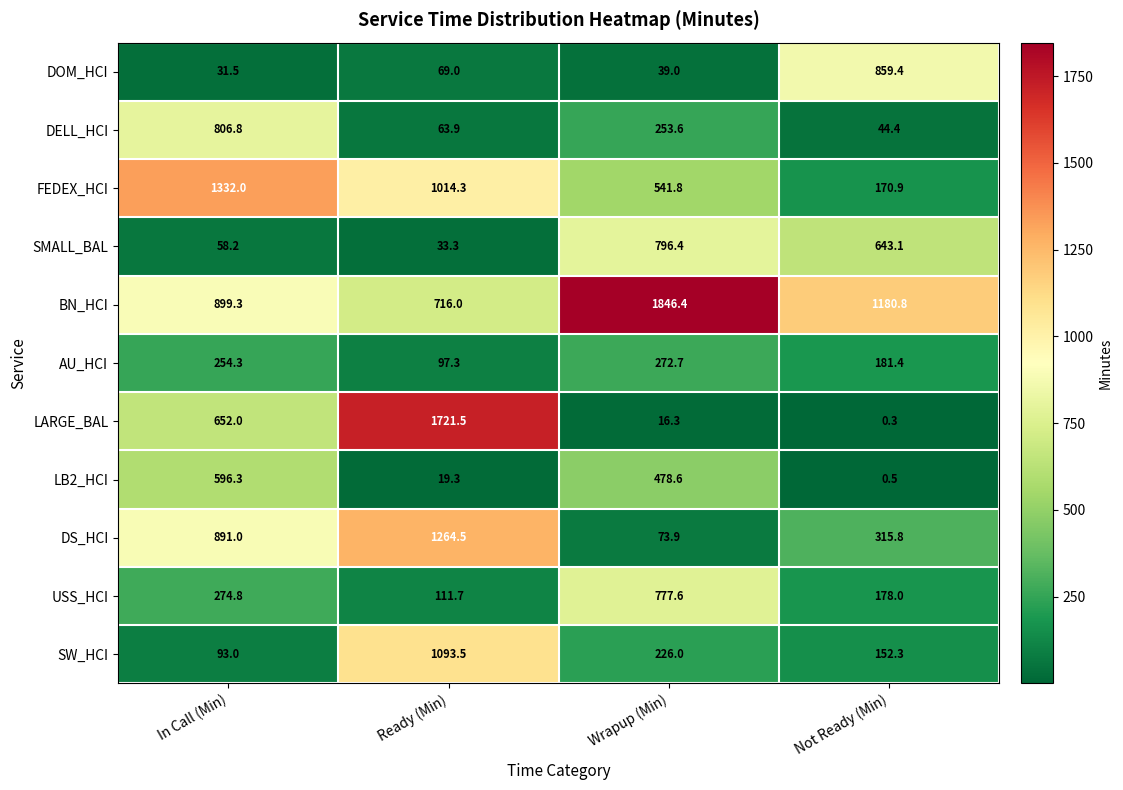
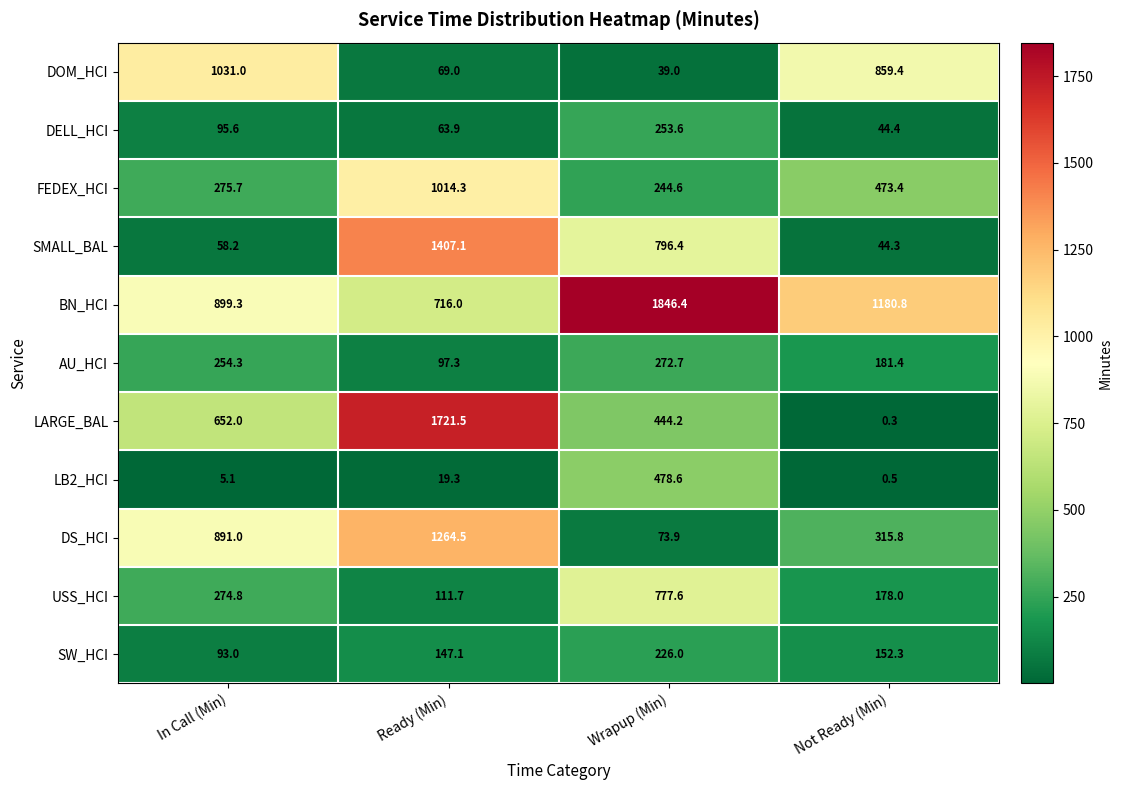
DOM_HCI, In Call (Min): 31.5 -> 1031.0
DELL_HCI, In Call (Min): 806.8 -> 95.6
FEDEX_HCI, In Call (Min): 1332.0 -> 275.7
FEDEX_HCI, Wrapup (Min): 541.8 -> 244.6
FEDEX_HCI, Not Ready (Min): 170.9 -> 473.4
SMALL_BAL, Ready (Min): 33.3 -> 1407.1
SMALL_BAL, Not Ready (Min): 643.1 -> 44.3
LARGE_BAL, Wrapup (Min): 16.3 -> 444.2
LB2_HCI, In Call (Min): 596.3 -> 5.1
SW_HCI, Ready (Min): 1093.5 -> 147.1
